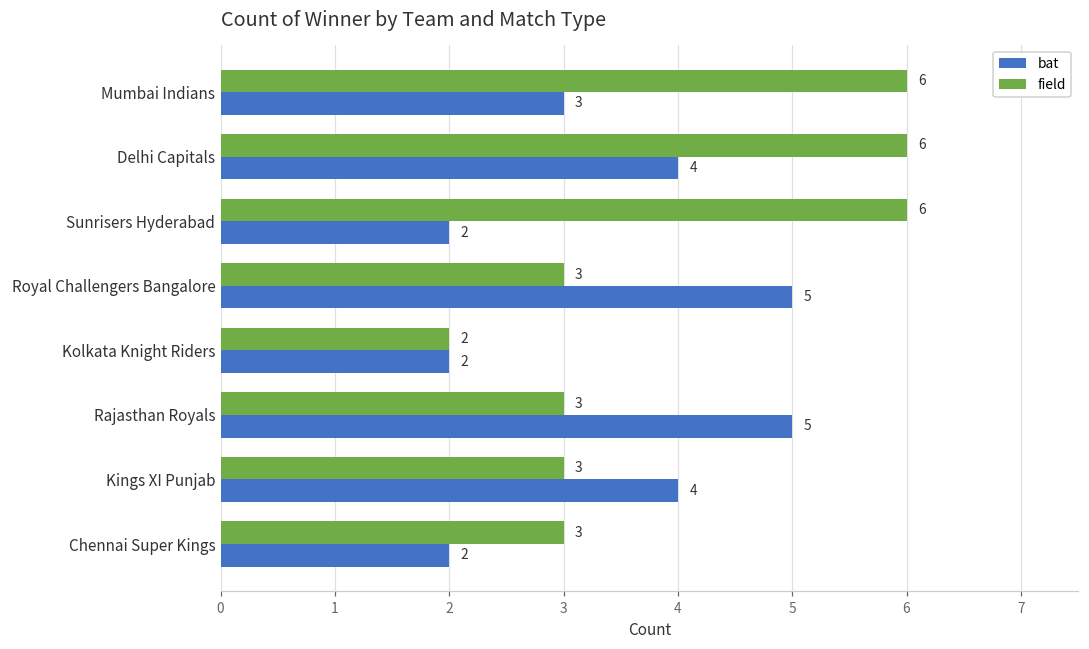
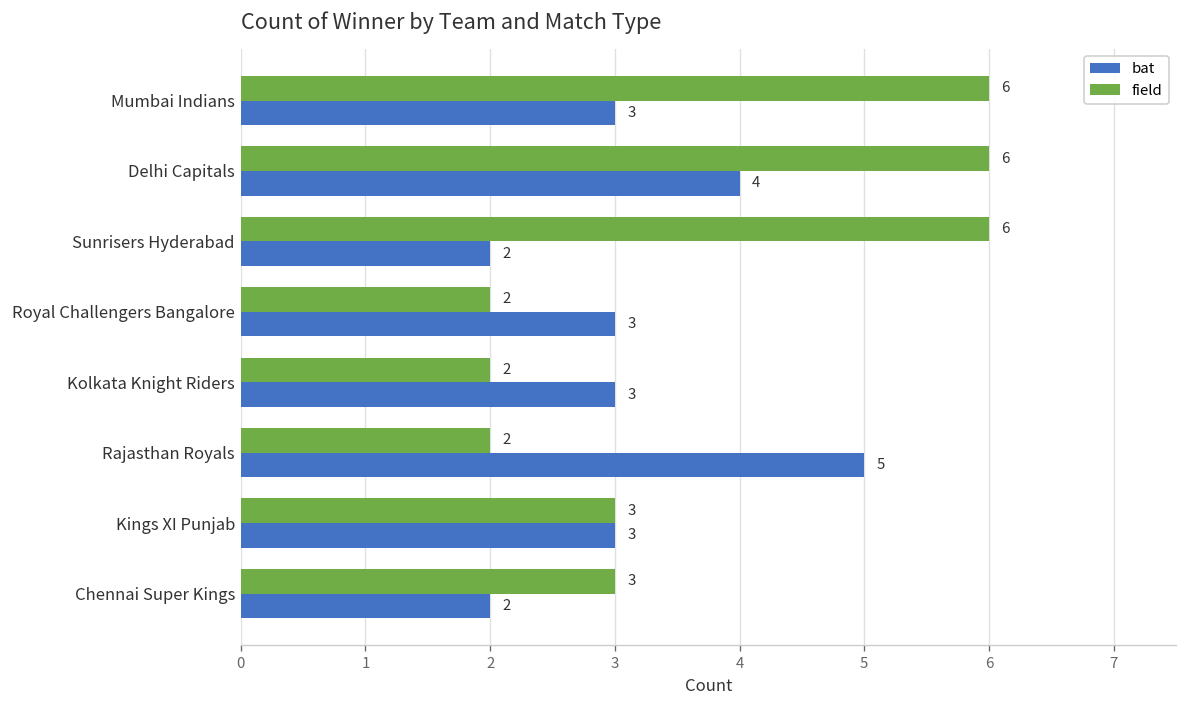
field, Royal Challengers Bangalore: 3 -> 2
bat, Royal Challengers Bangalore: 5 -> 3
bat, Kolkata Knight Riders: 2 -> 3
field, Rajasthan Royals: 3 -> 2
bat, Kings XI Punjab: 4 -> 3
